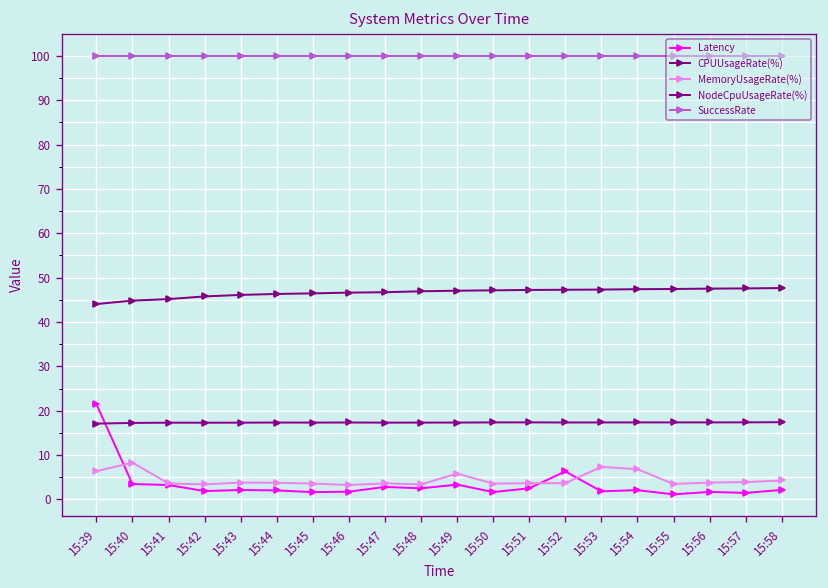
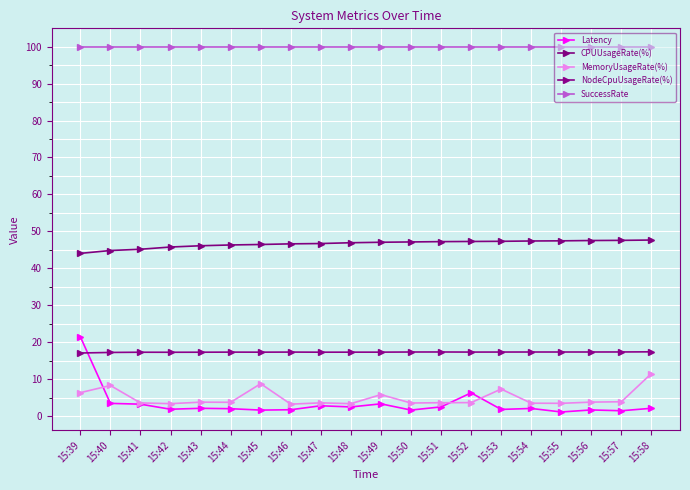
MemoryUsageRate(%), 15:45: 4 -> 9
MemoryUsageRate(%), 15:54: 7 -> 4
MemoryUsageRate(%), 15:58: 4 -> 12
